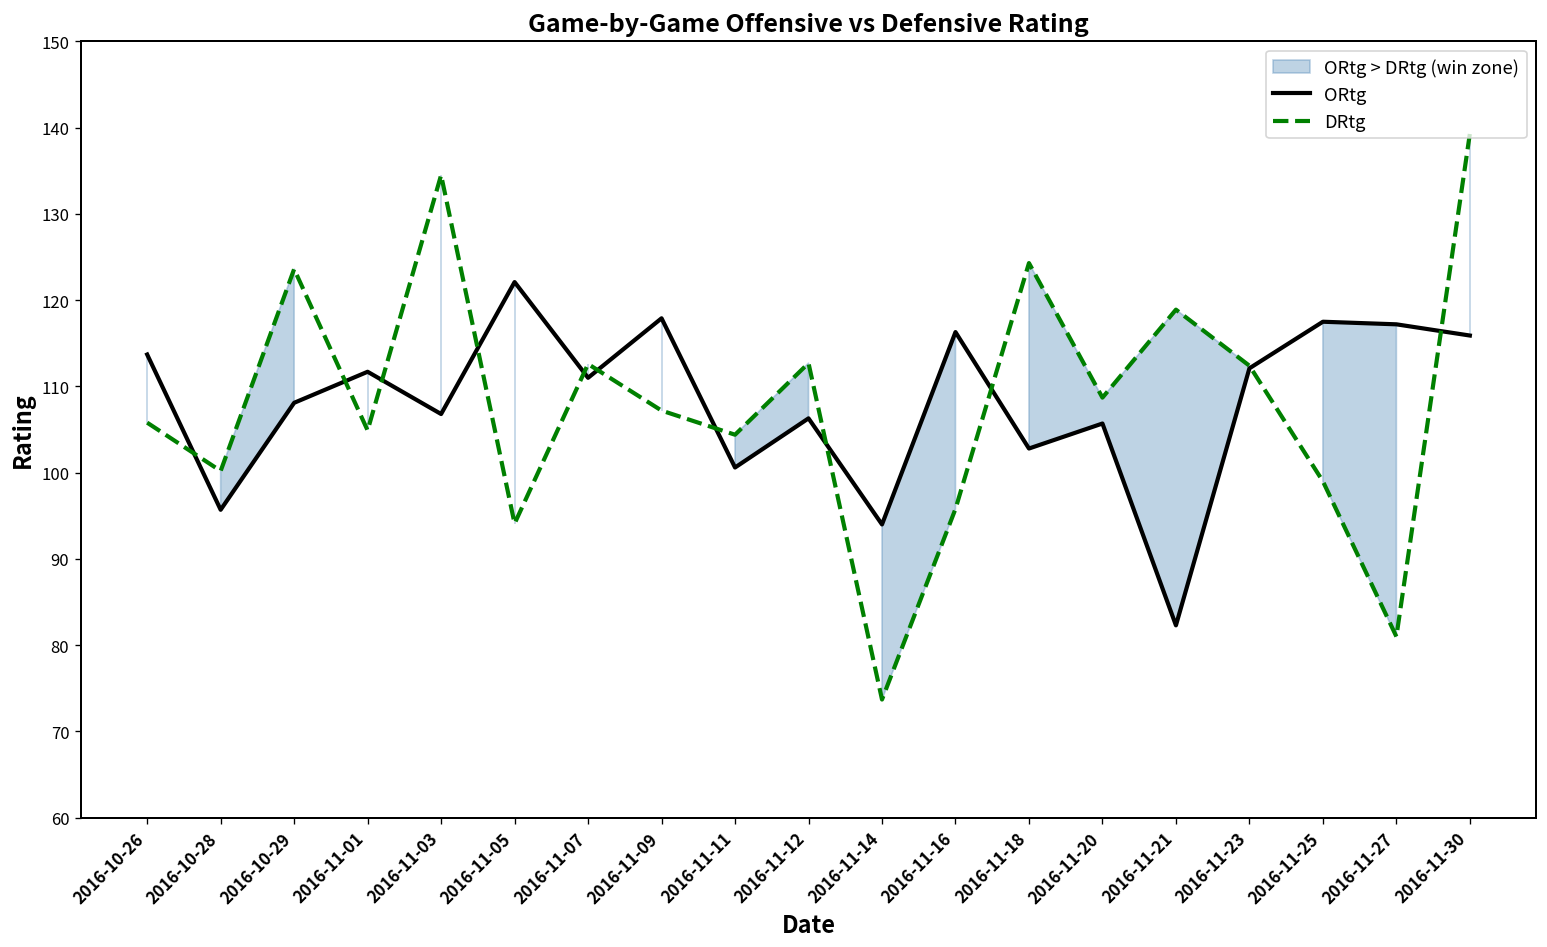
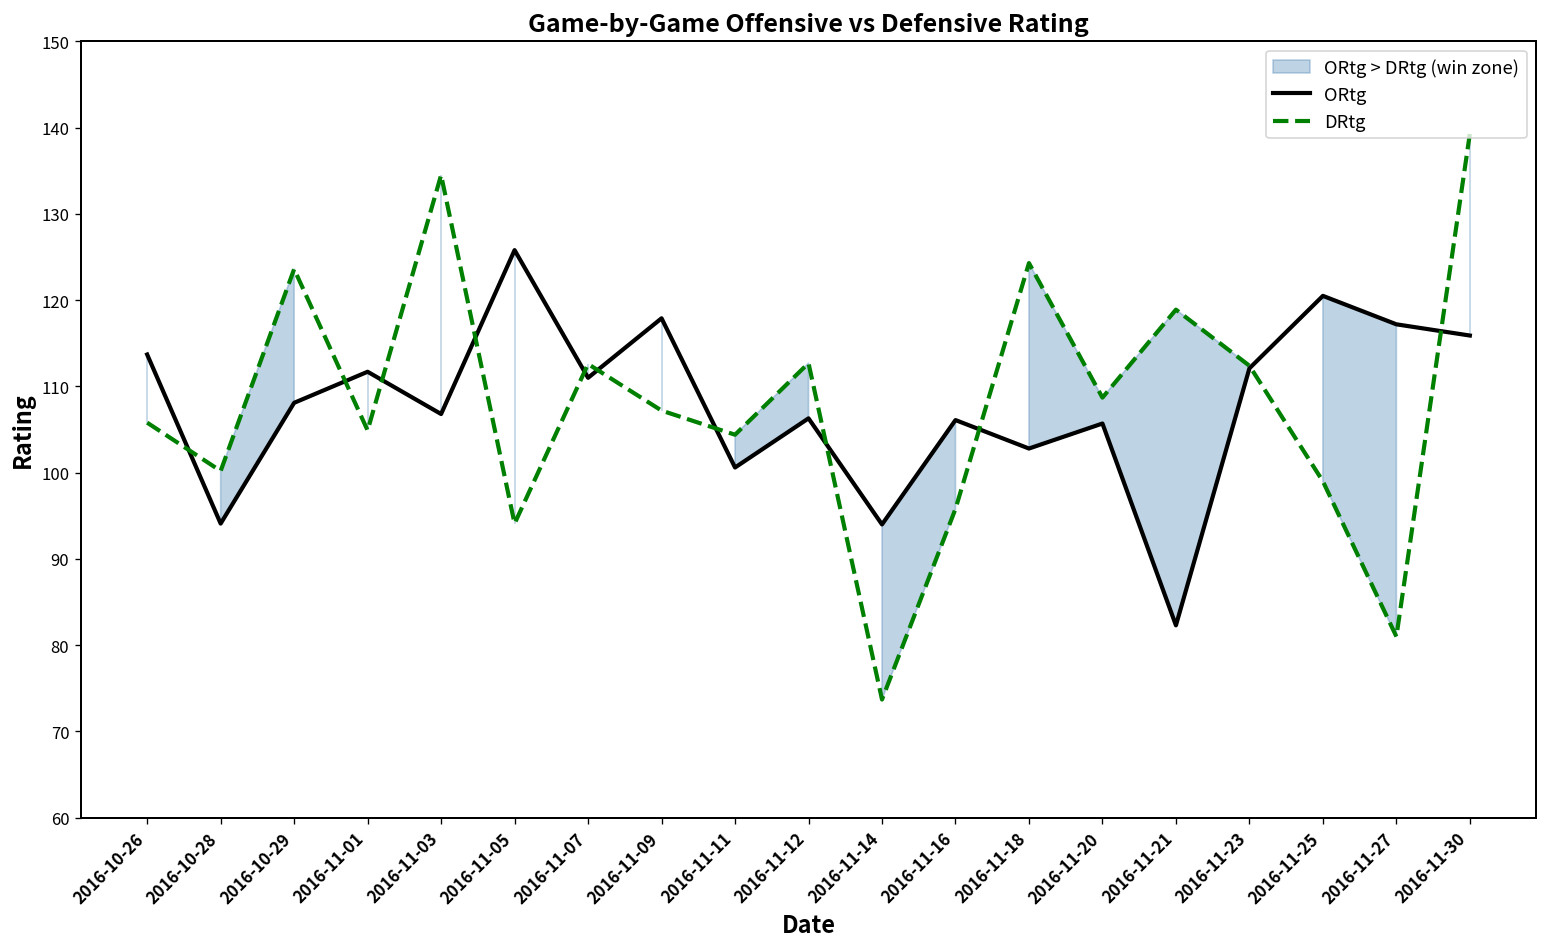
ORtg, 2016-10-28: 96 -> 94
ORtg, 2016-11-05: 122 -> 126
ORtg, 2016-11-16: 116 -> 106
ORtg, 2016-11-25: 118 -> 121
